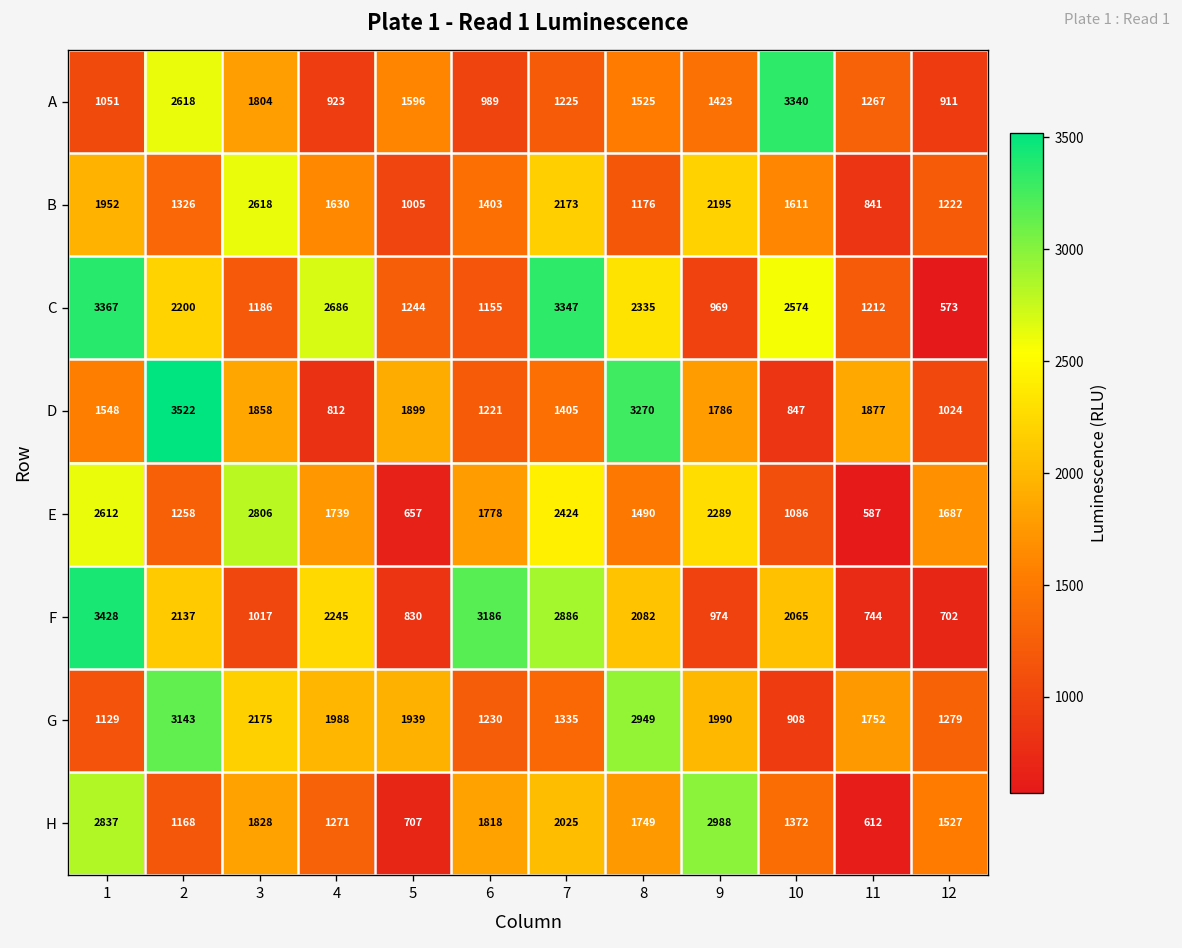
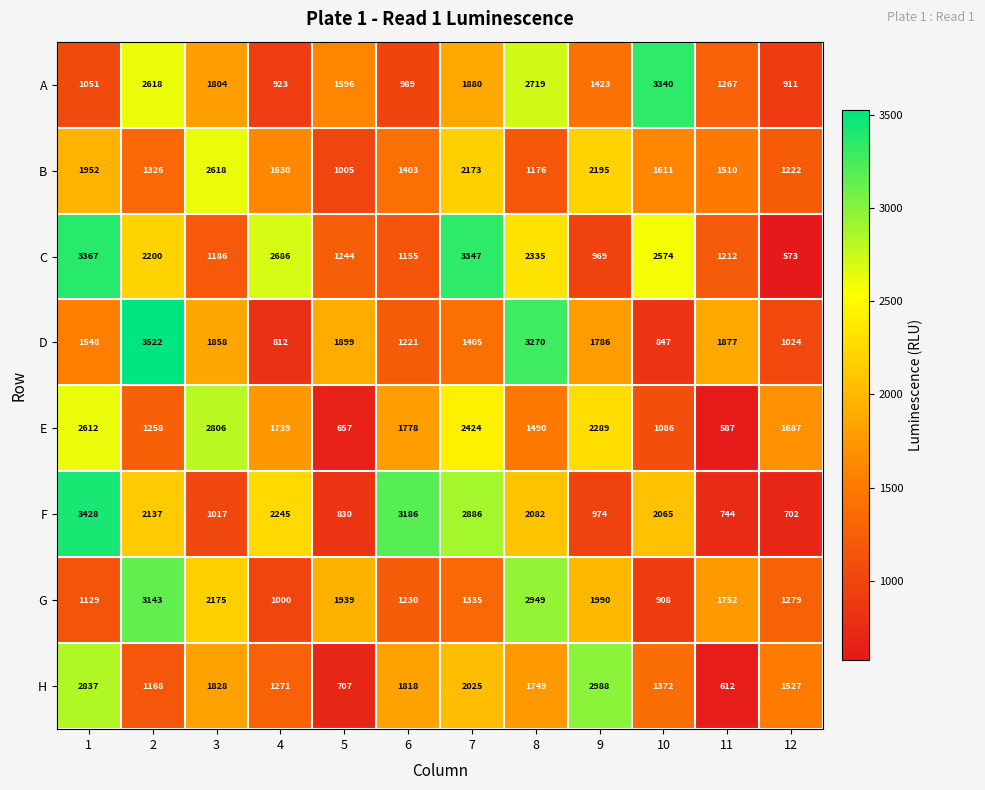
A, 7: 1225 -> 1880
A, 8: 1525 -> 2719
B, 11: 841 -> 1510
G, 4: 1988 -> 1000
